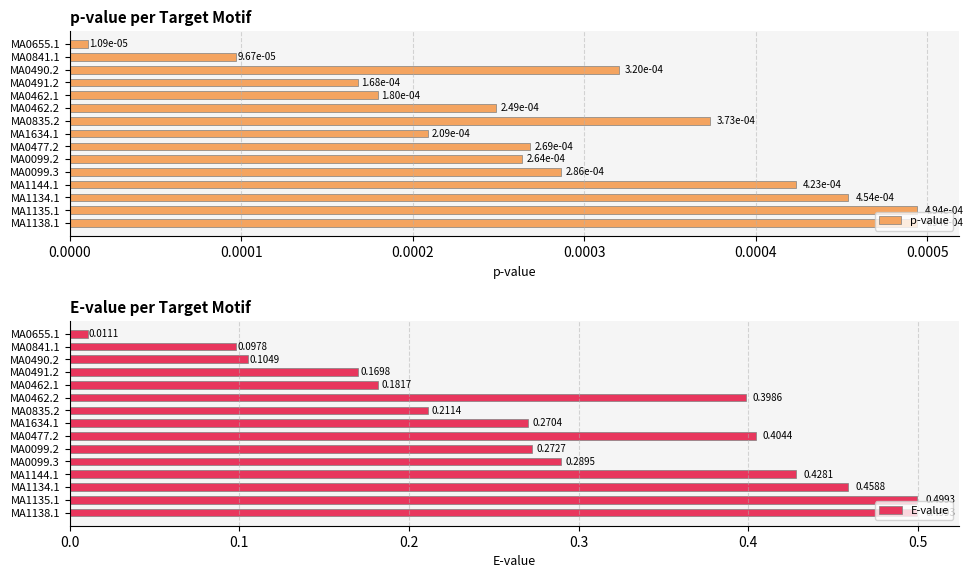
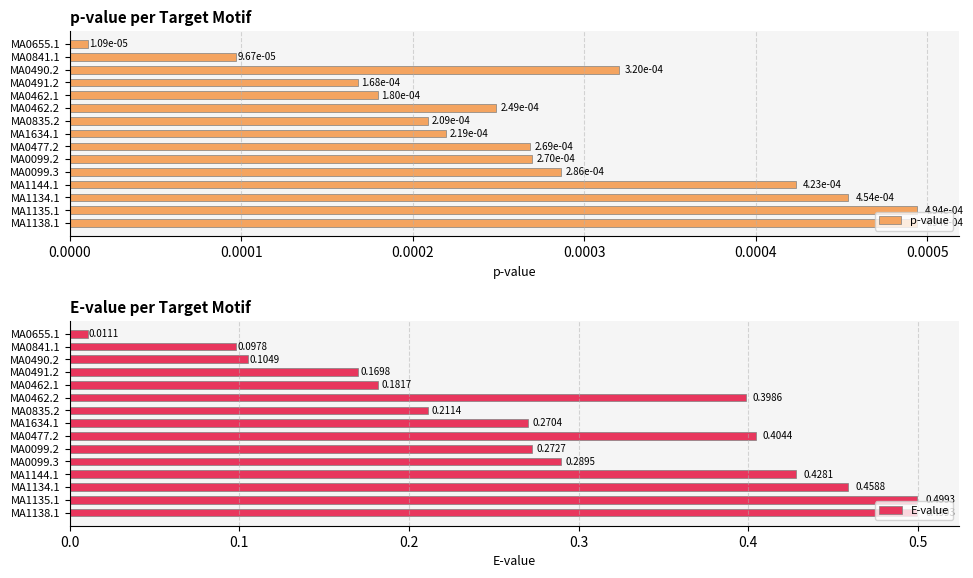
p-value per Target Motif, MA0835.2: 3.73e-04 -> 2.09e-04
p-value per Target Motif, MA1634.1: 2.09e-04 -> 2.19e-04
p-value per Target Motif, MA0099.2: 2.64e-04 -> 2.70e-04
